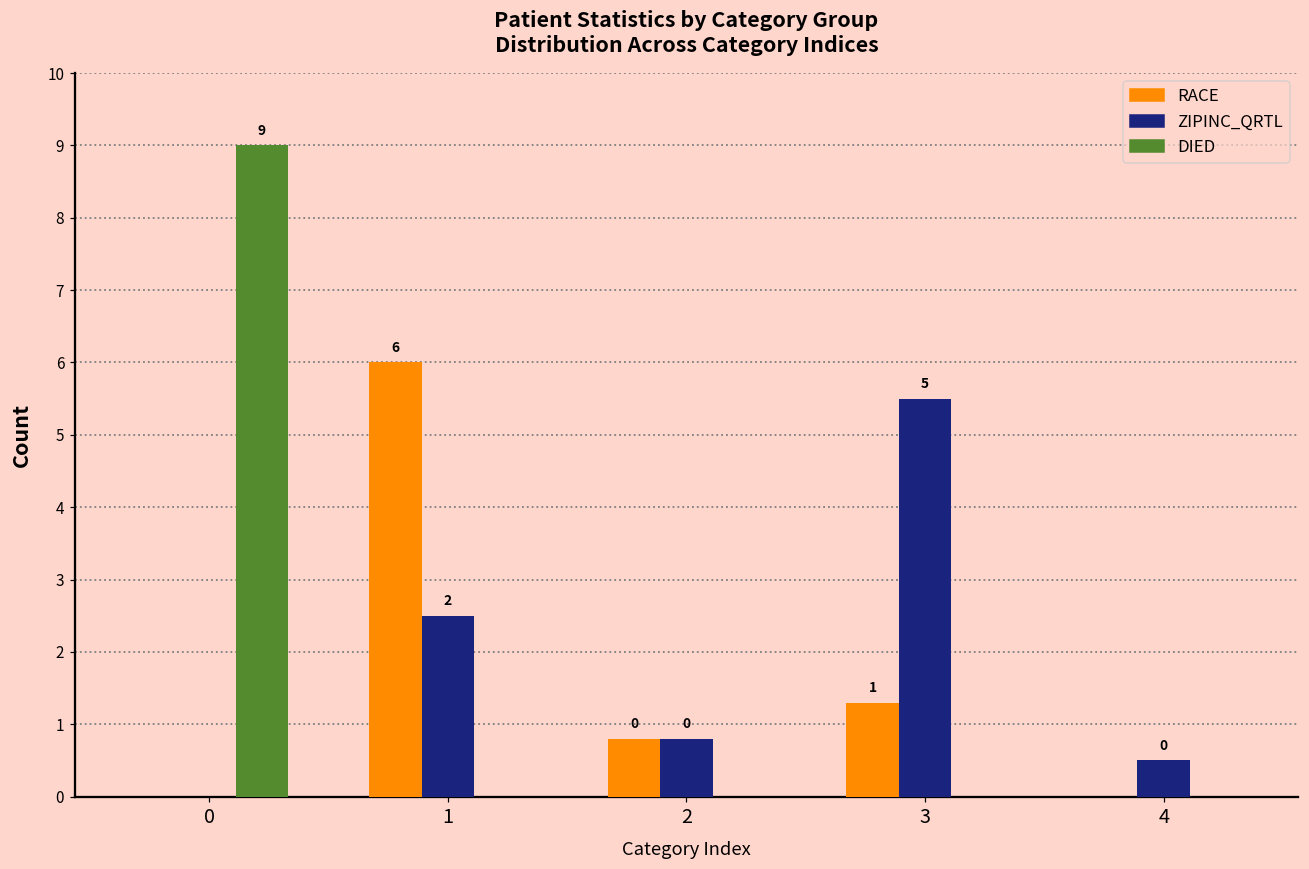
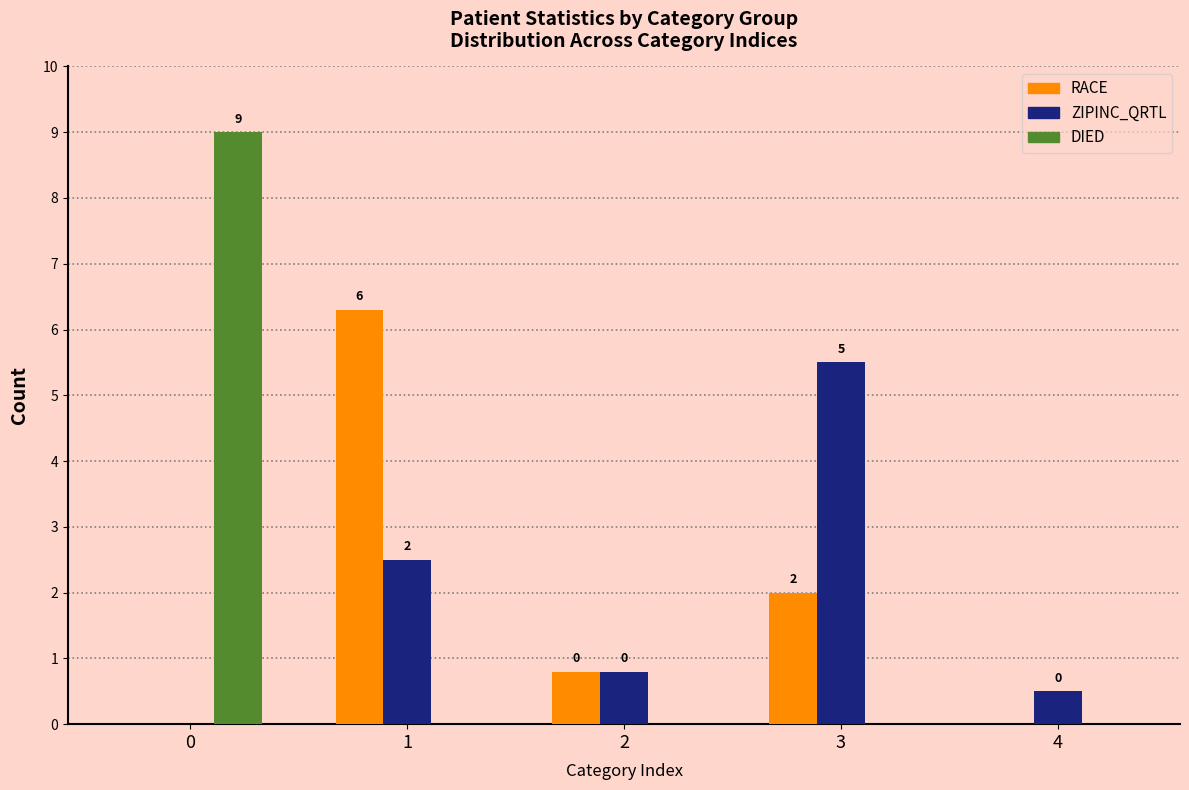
RACE, 1: 6.0 -> 6.3
RACE, 3: 1 -> 2
